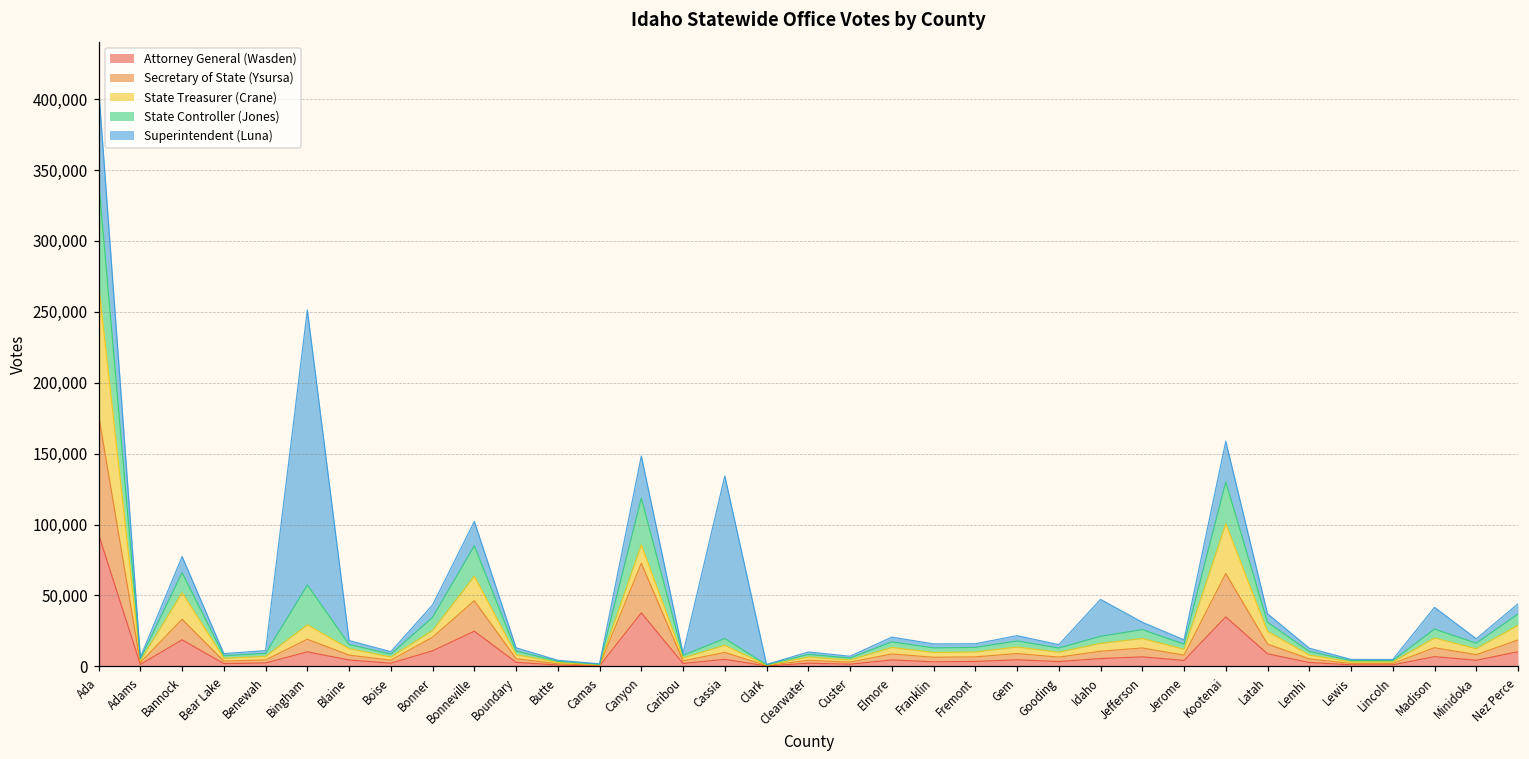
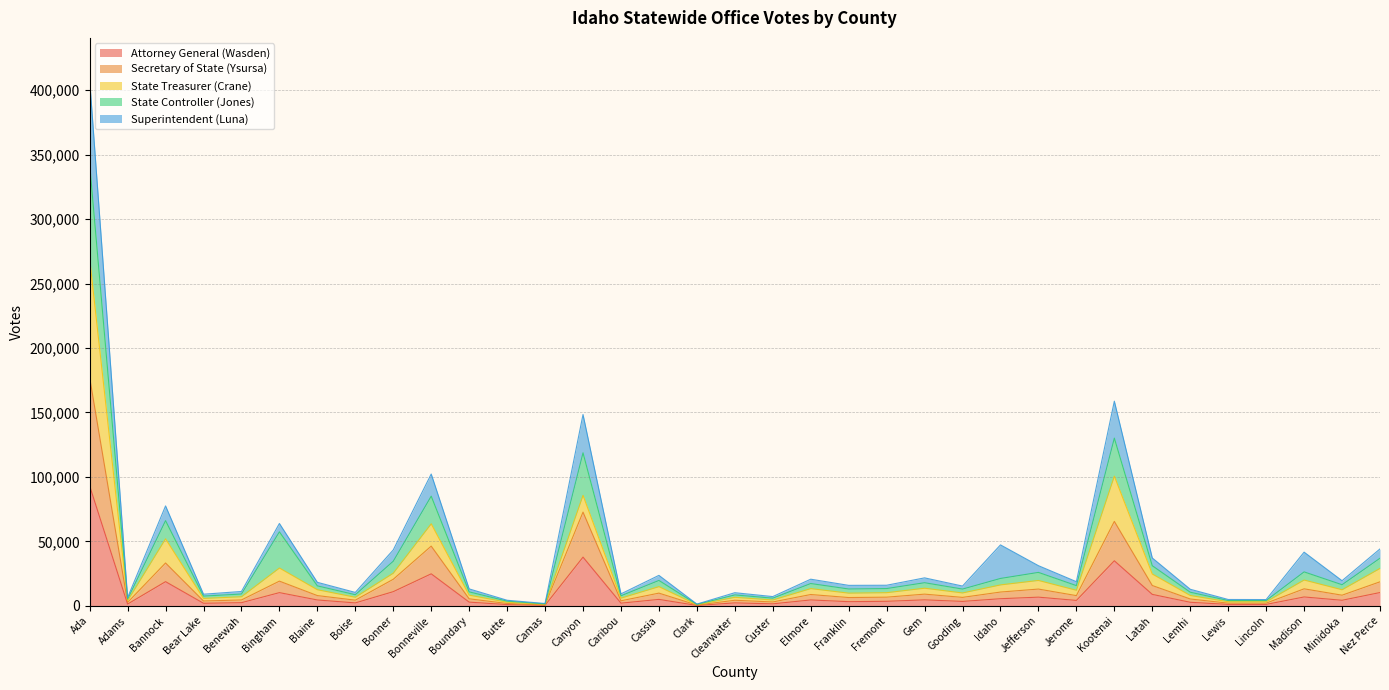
Superintendent (Luna), Bingham: 194,000 -> 6,000
Superintendent (Luna), Cassia: 115,000 -> 4,000
